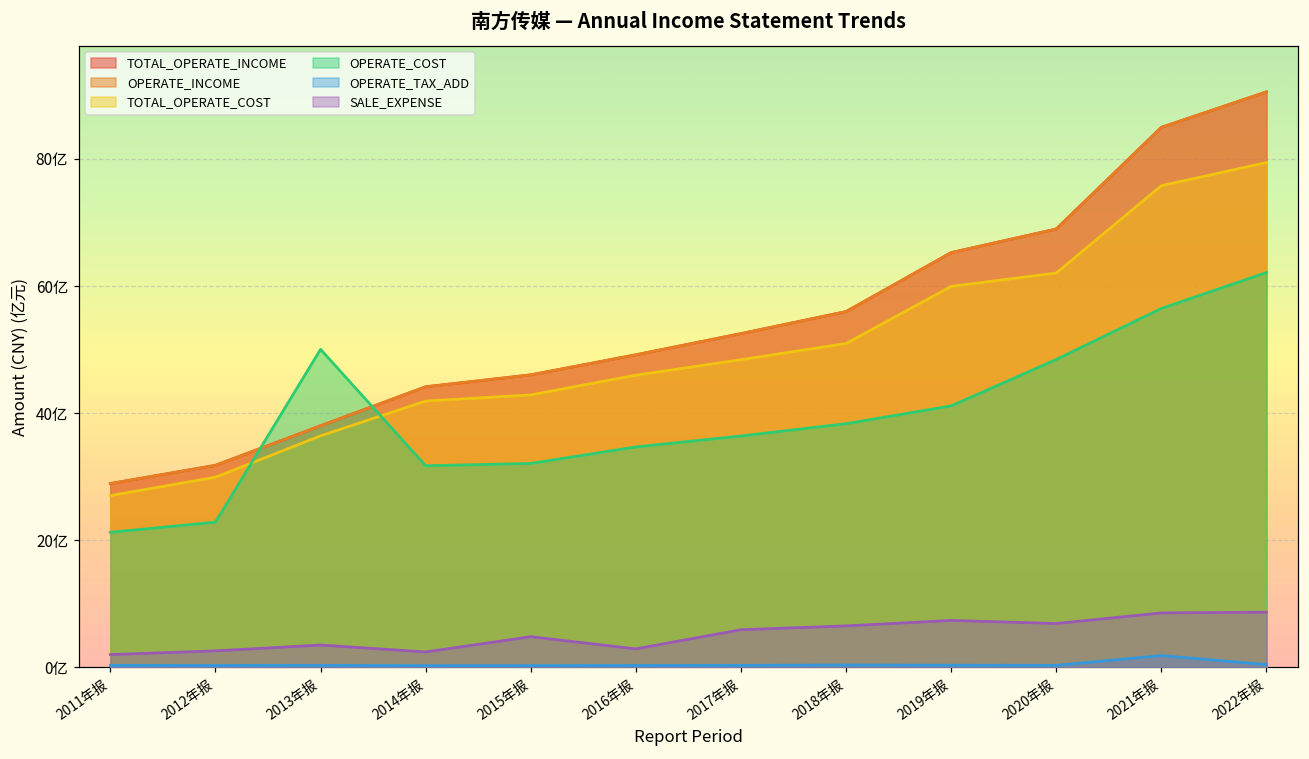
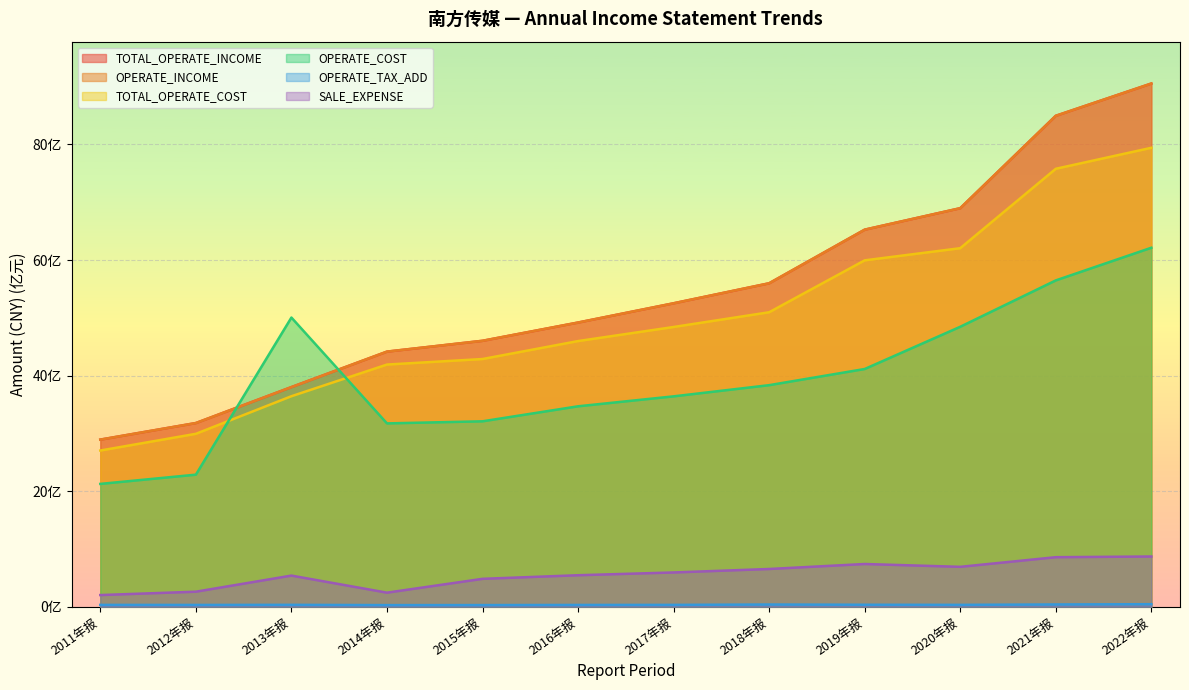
SALE_EXPENSE, 2013年报: 4亿 -> 5亿
SALE_EXPENSE, 2016年报: 3亿 -> 5亿
OPERATE_TAX_ADD, 2021年报: 2亿 -> 0亿
